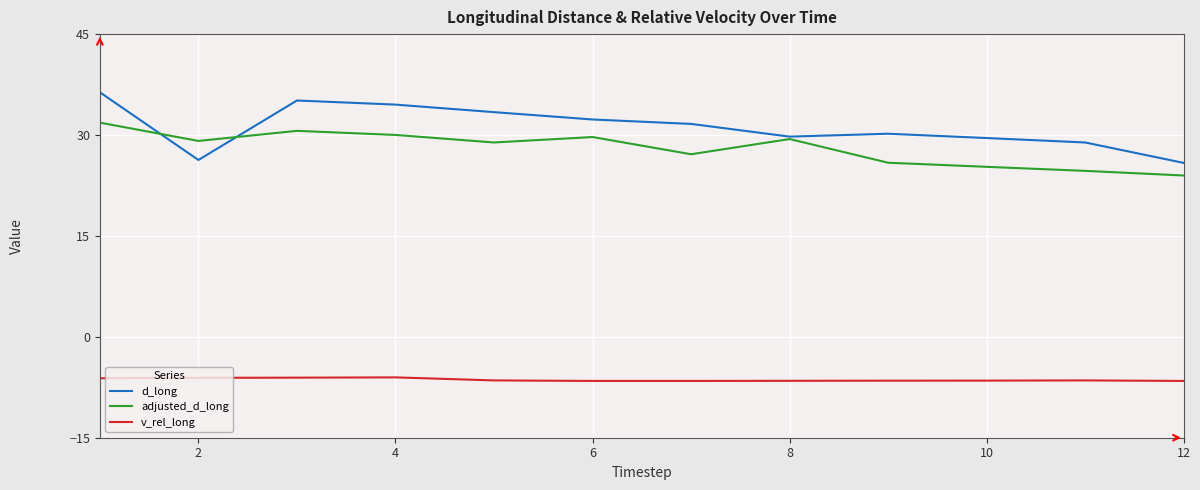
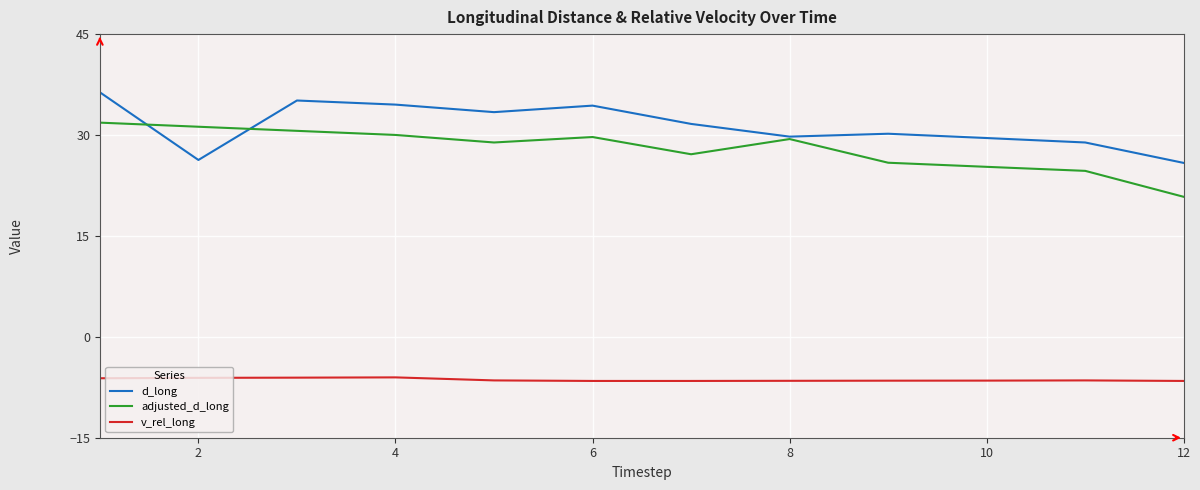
adjusted_d_long, 2: 29 -> 31
d_long, 6: 32 -> 34
adjusted_d_long, 12: 24 -> 21
